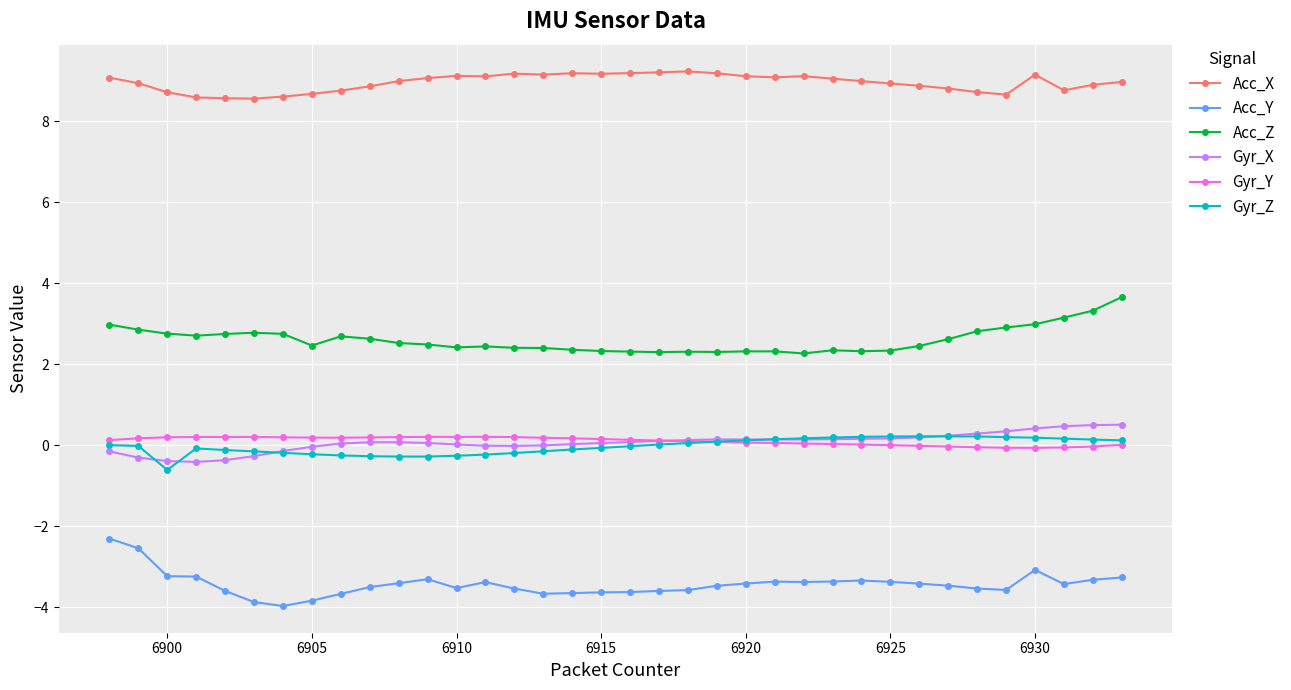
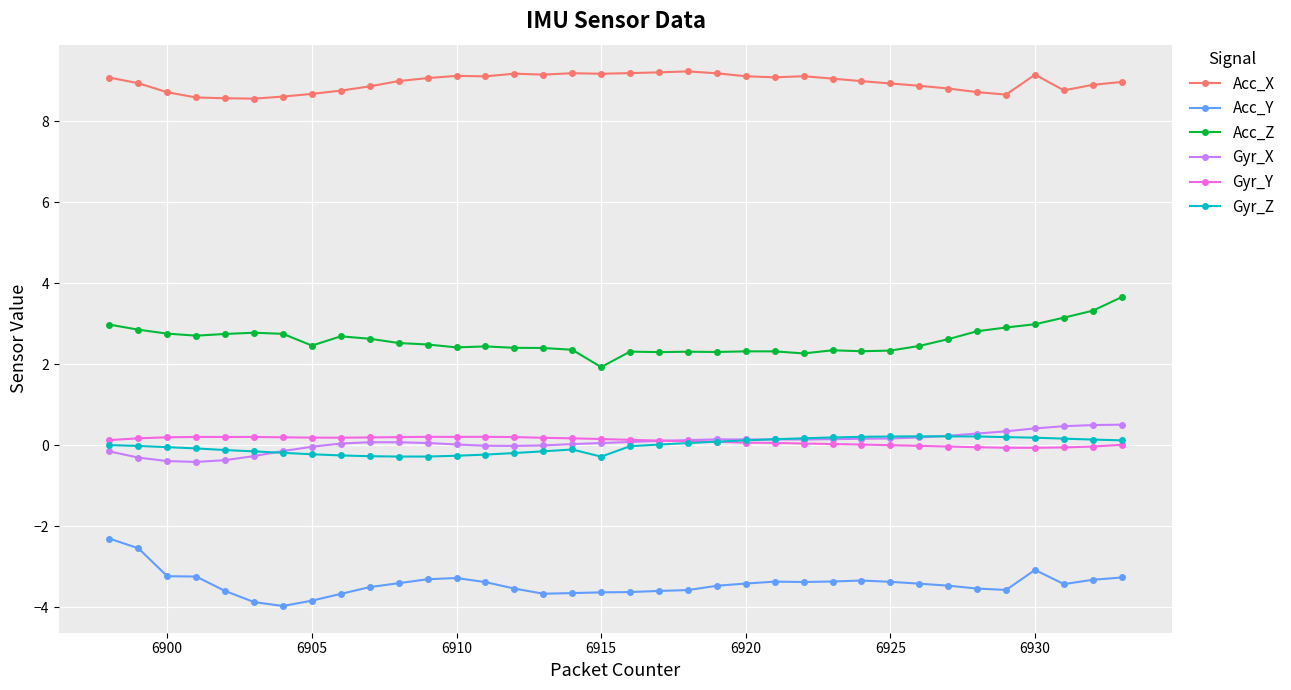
Gyr_Z, 6900: -0.6 -> -0.1
Acc_Y, 6910: -3.5 -> -3.3
Acc_Z, 6915: 2.3 -> 1.9
Gyr_Z, 6915: -0.1 -> -0.3
